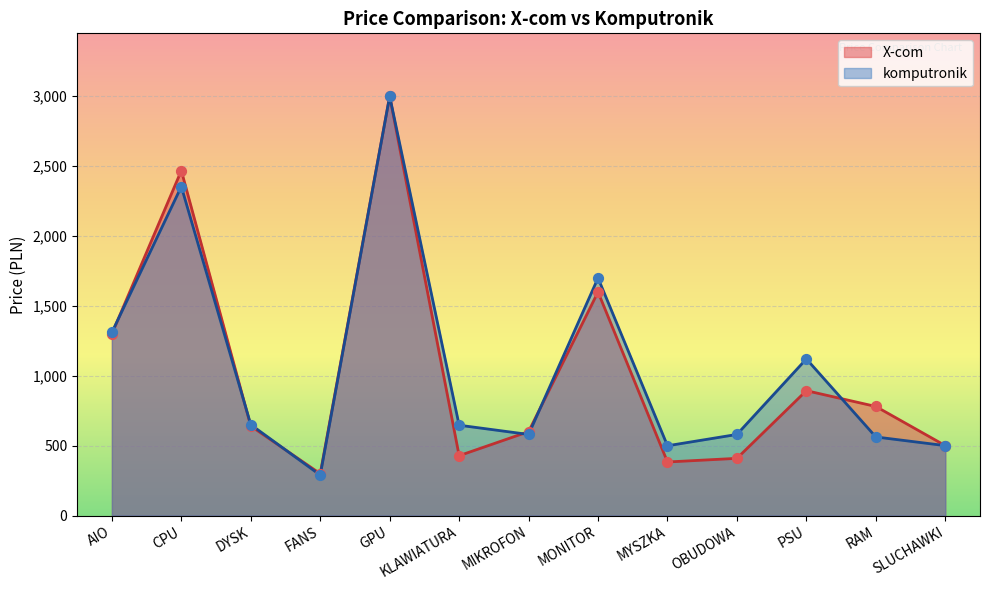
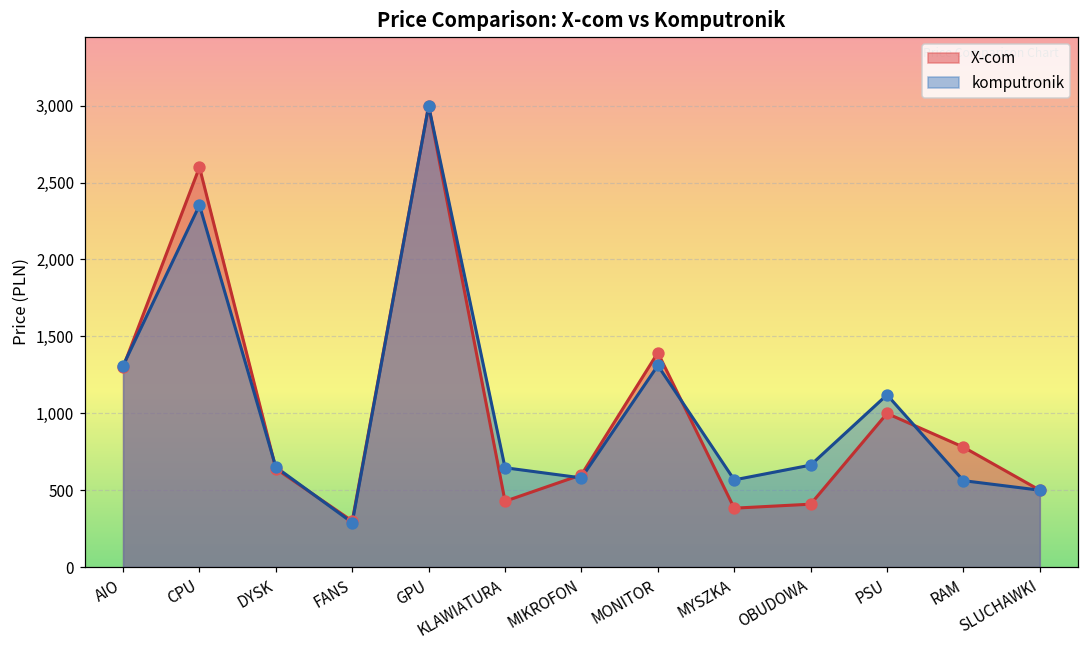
X-com, CPU: 2,470 -> 2,600
X-com, MONITOR: 1,600 -> 1,390
komputronik, MONITOR: 1,700 -> 1,310
komputronik, MYSZKA: 500 -> 570
komputronik, OBUDOWA: 580 -> 660
X-com, PSU: 890 -> 1,000
